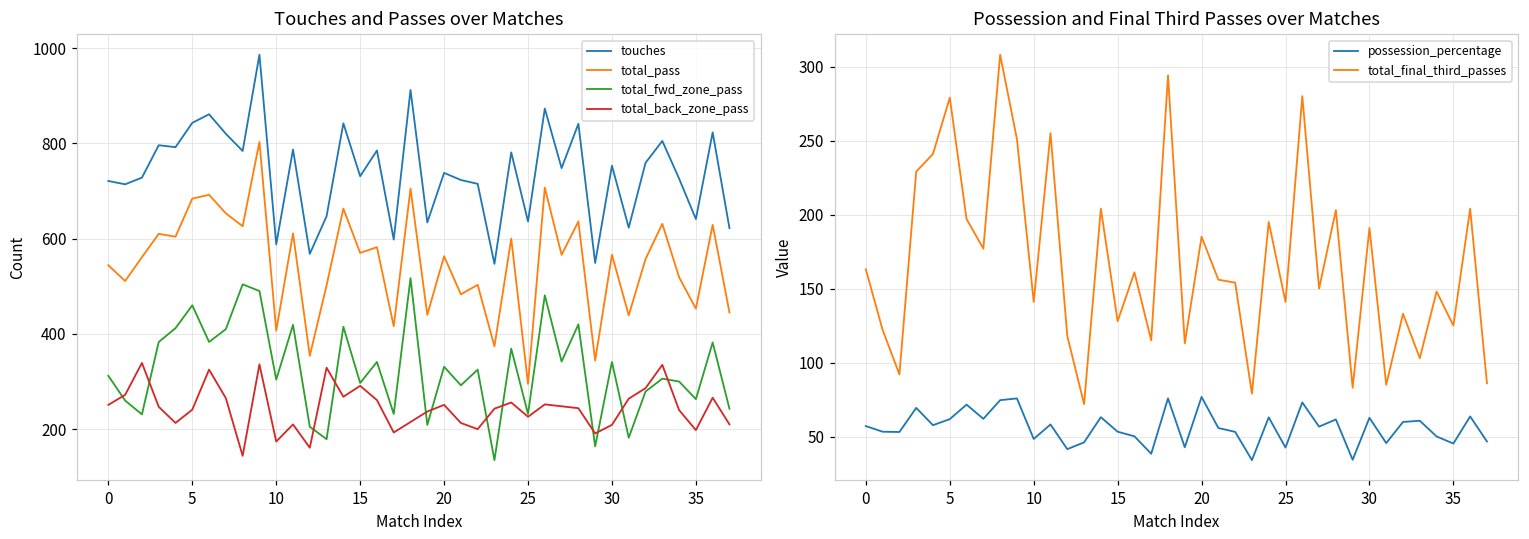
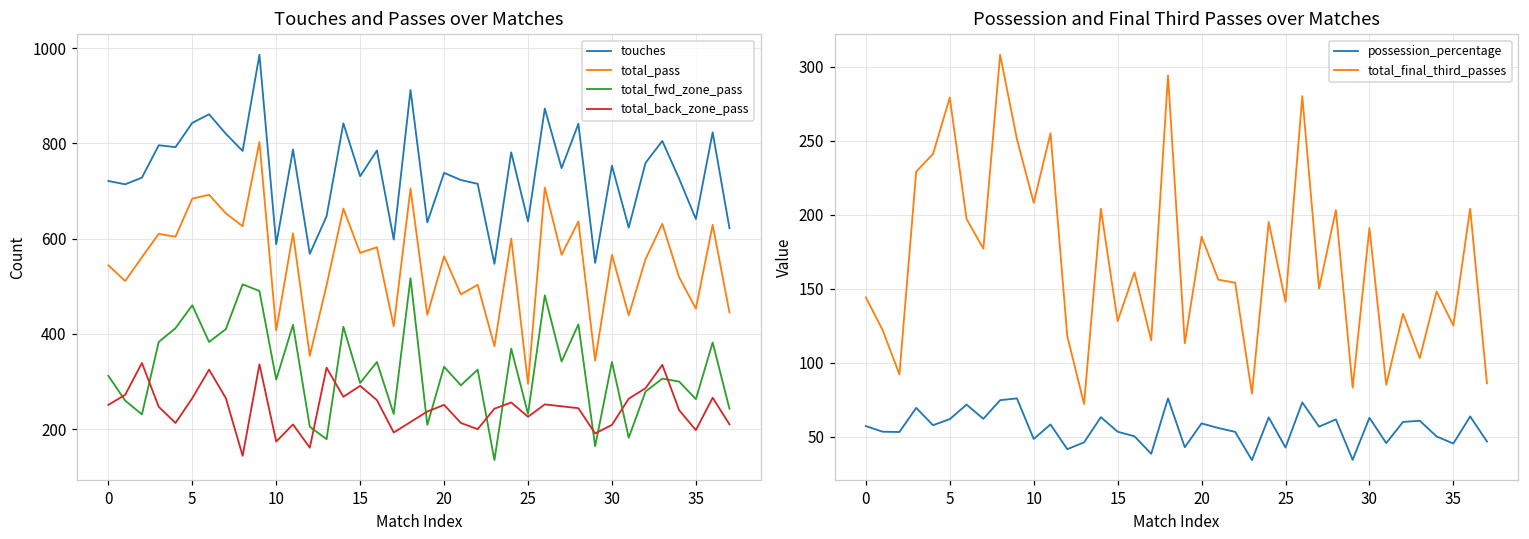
Touches and Passes over Matches, total_back_zone_pass, 5: 240 -> 270
Possession and Final Third Passes over Matches, total_final_third_passes, 0: 163 -> 144
Possession and Final Third Passes over Matches, total_final_third_passes, 10: 141 -> 208
Possession and Final Third Passes over Matches, possession_percentage, 20: 77 -> 59
